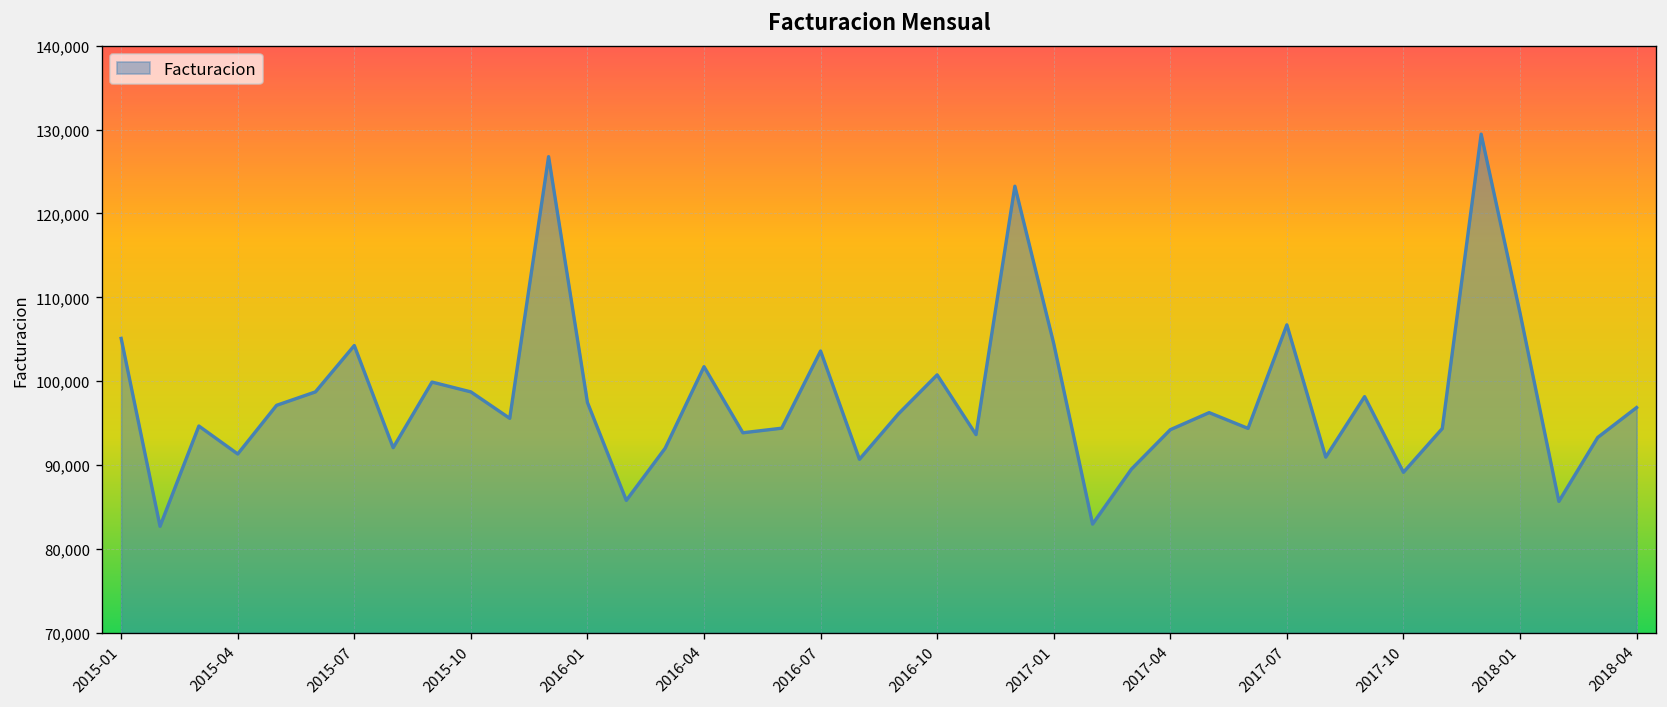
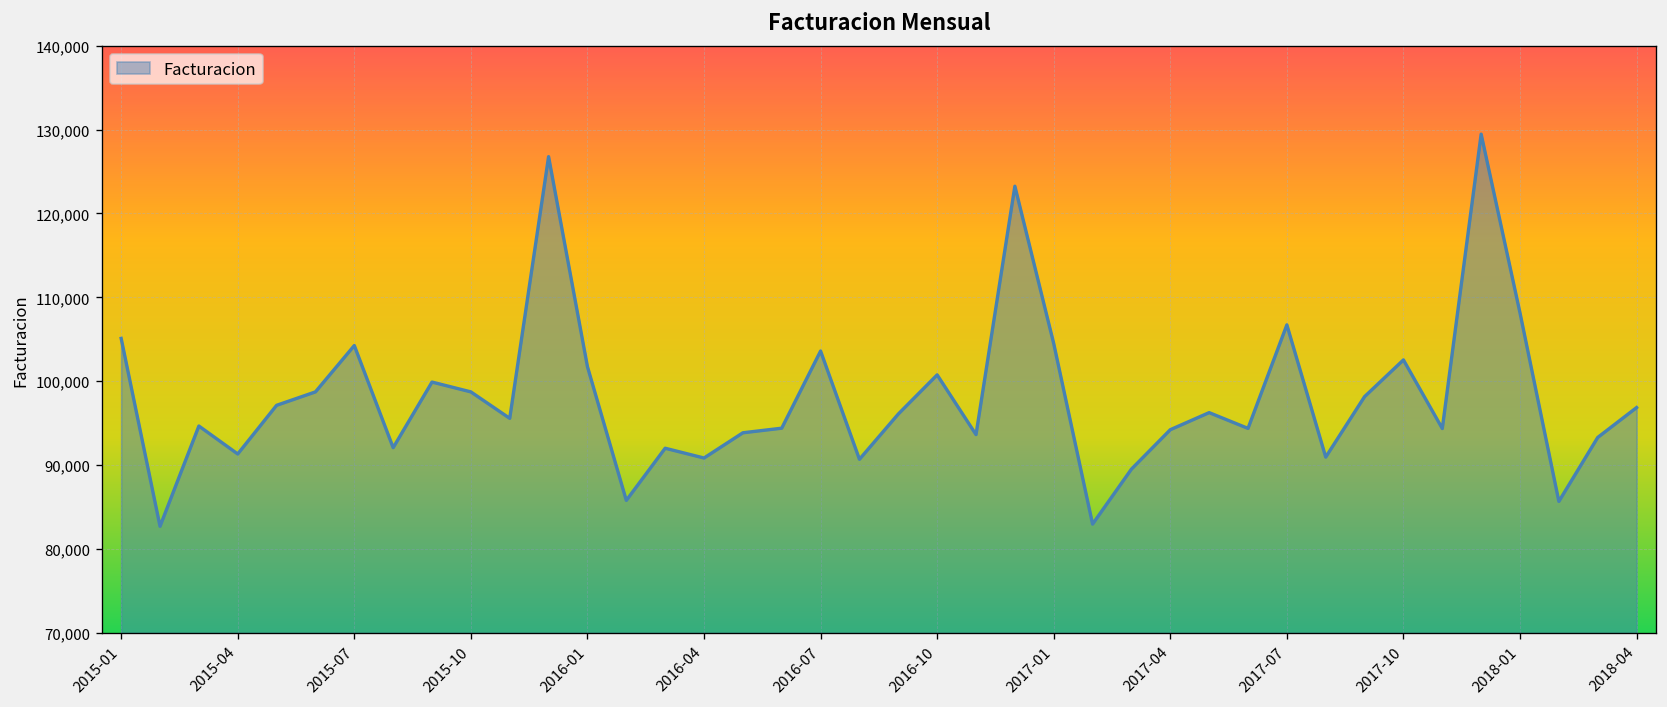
2016-01: 97,000 -> 102,000
2016-04: 102,000 -> 91,000
2017-10: 89,000 -> 103,000
